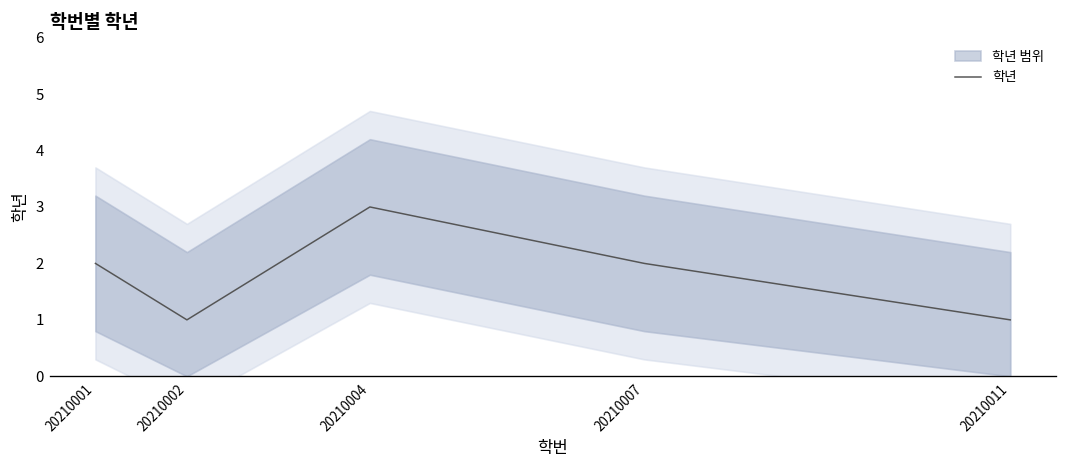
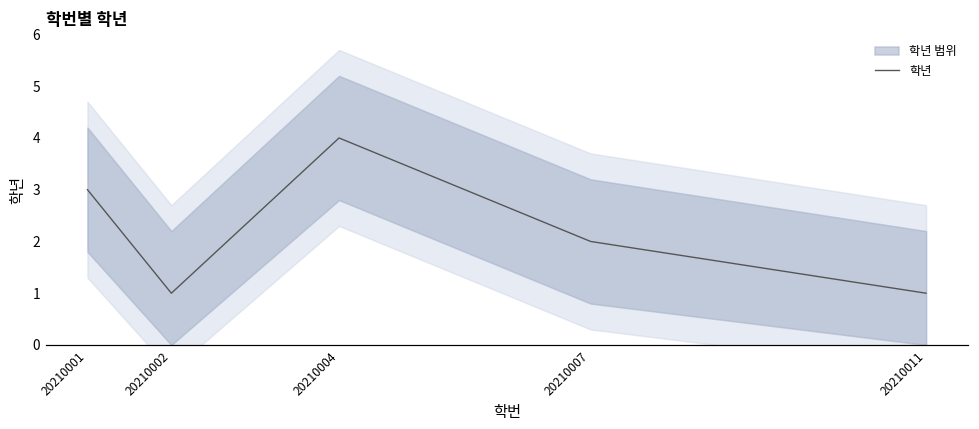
학년, 20210001: 2 -> 3
학년, 20210004: 3 -> 4
